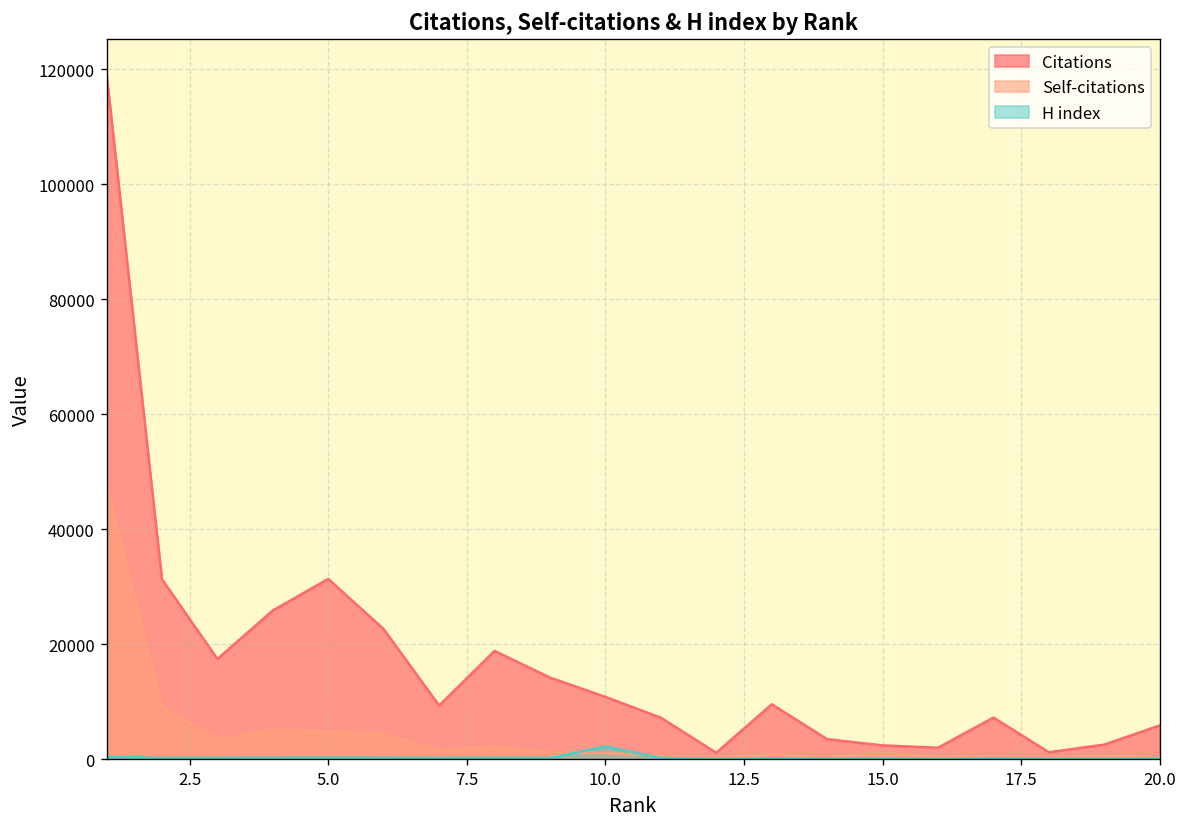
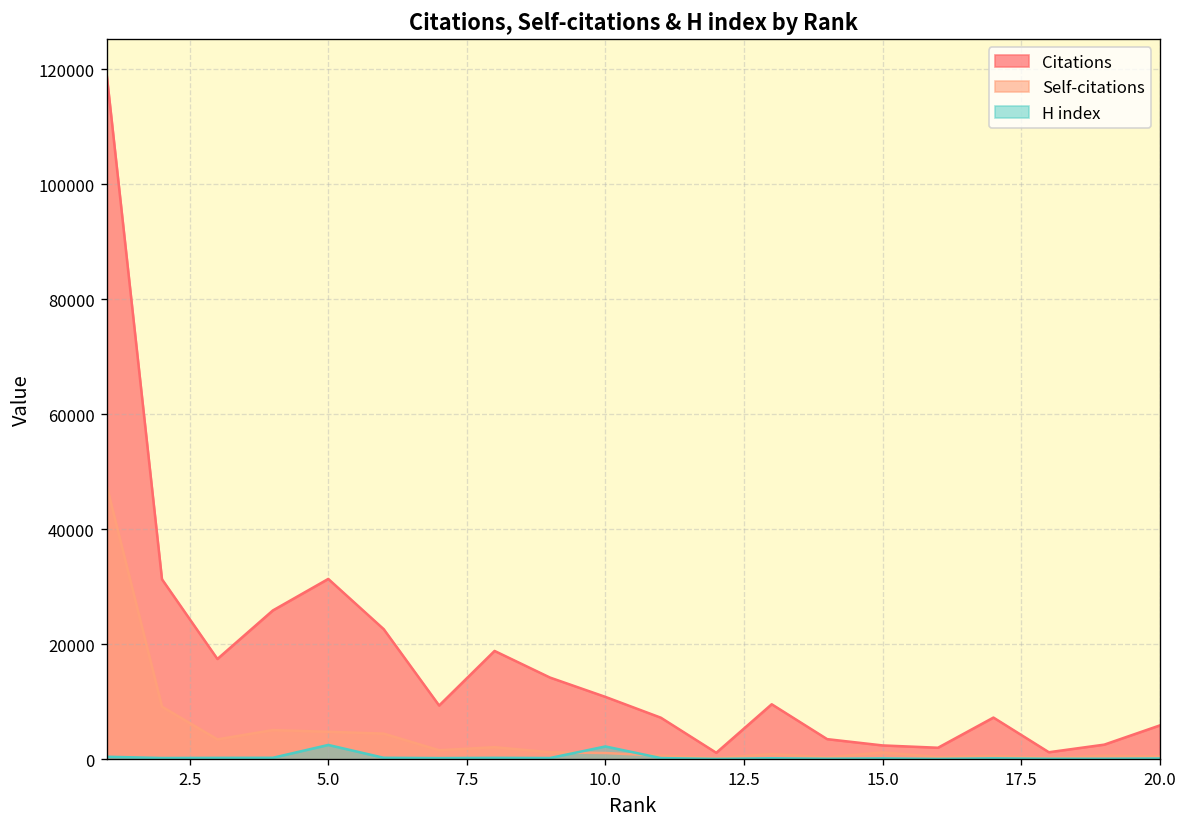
H index, 5.0: 0 -> 3000
